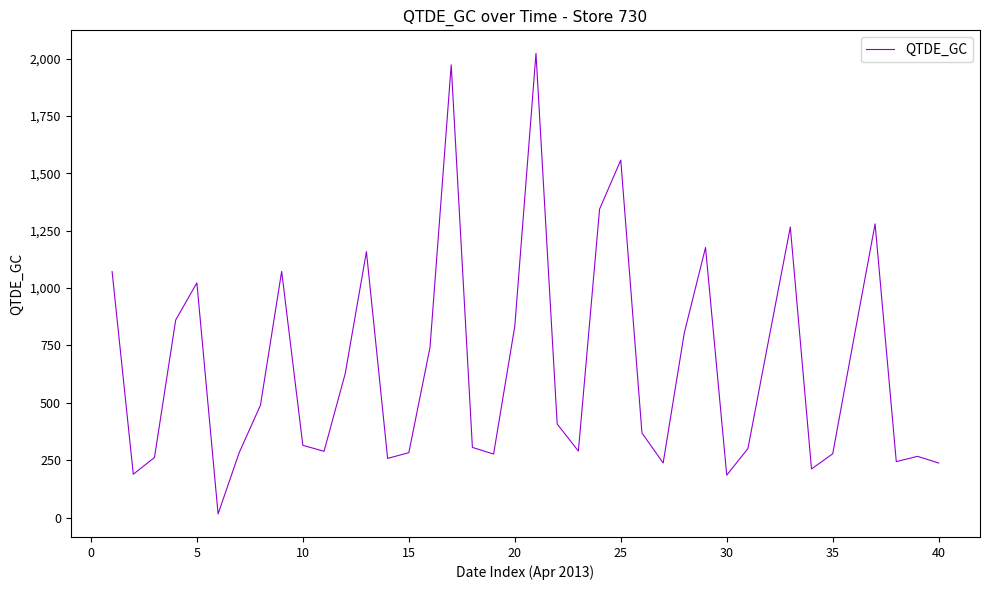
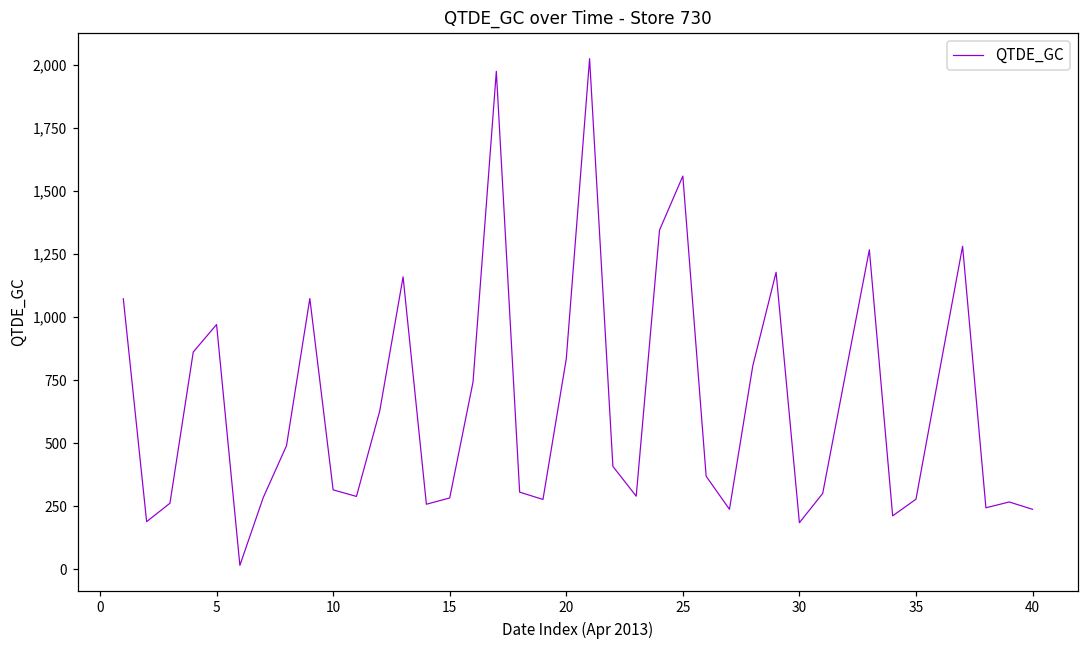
5: 1,020 -> 970
